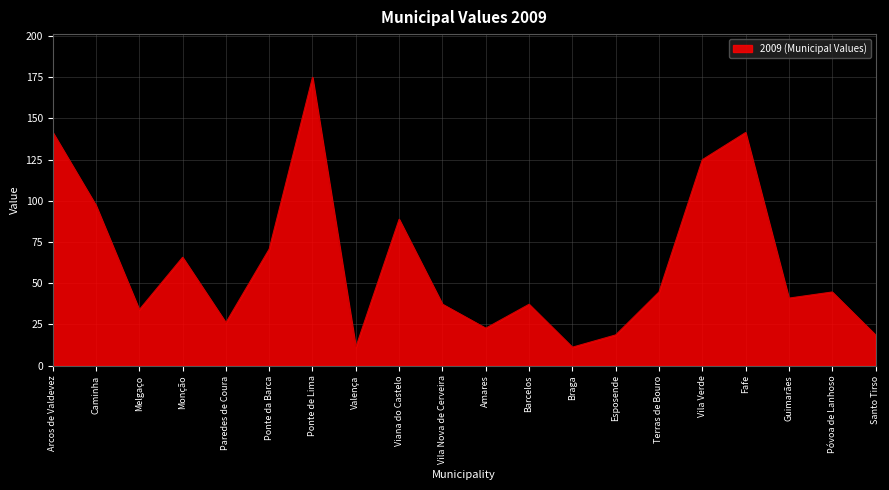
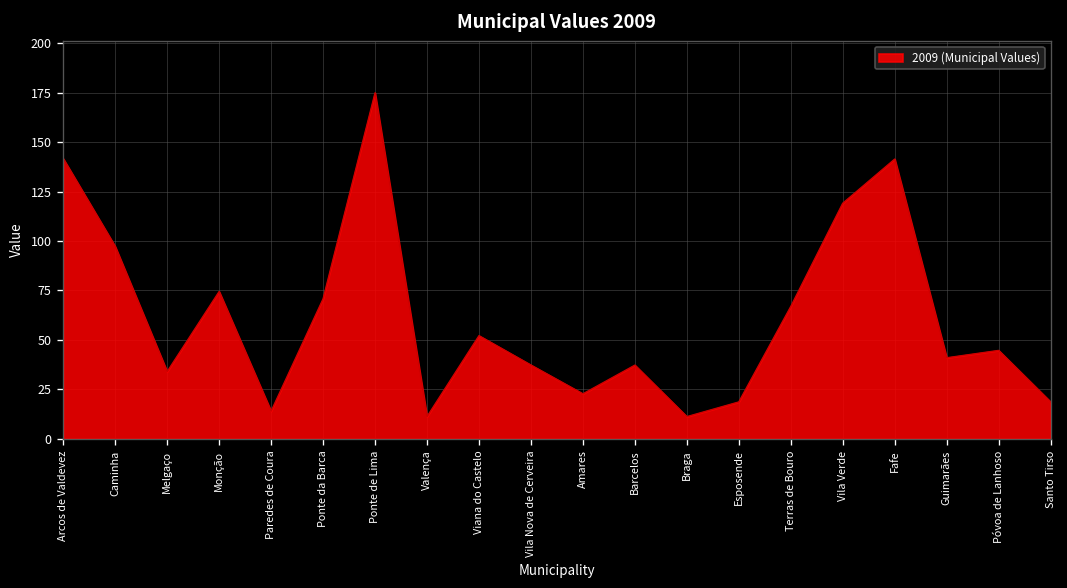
Monção: 66 -> 74
Paredes de Coura: 26 -> 14
Viana do Castelo: 89 -> 52
Terras de Bouro: 45 -> 67
Vila Verde: 125 -> 119
